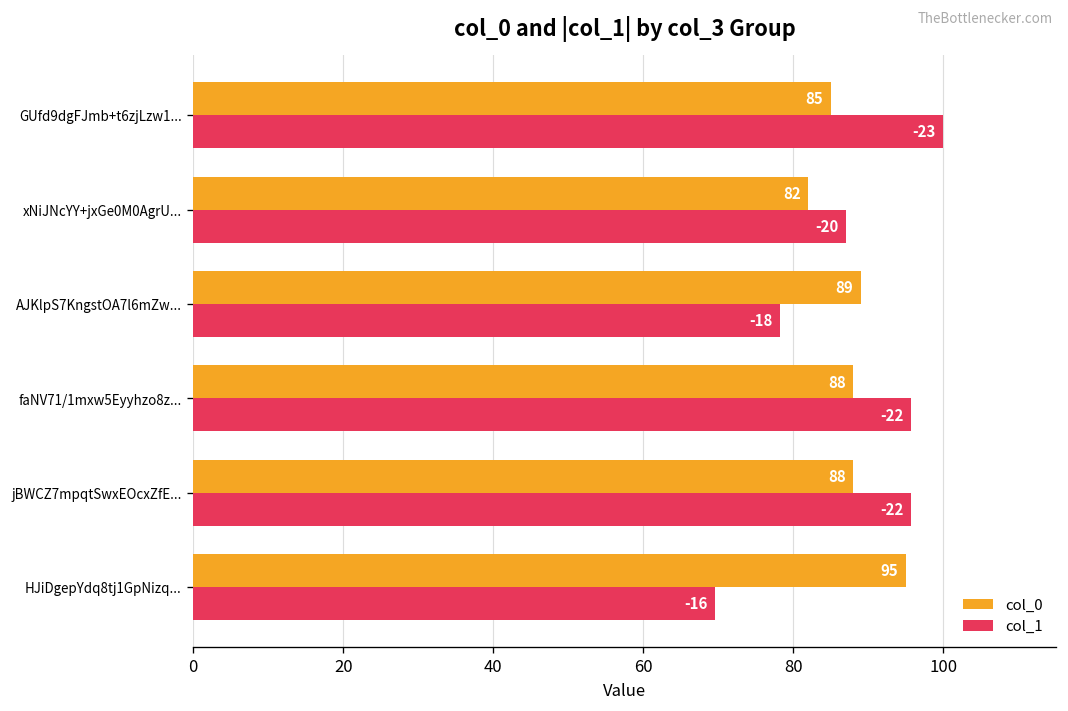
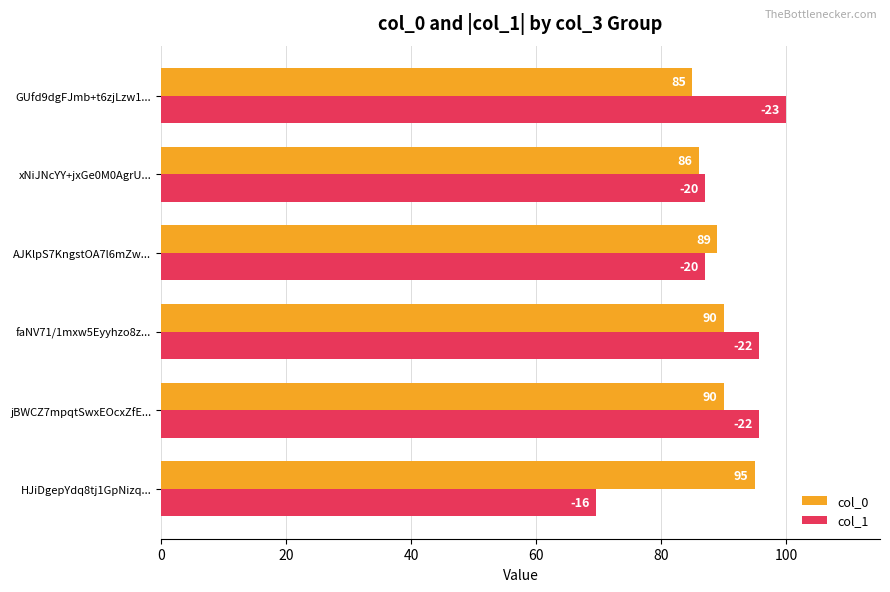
col_0, xNiJNcYY+jxGe0M0AgrU...: 82 -> 86
col_1, AJKlpS7KngstOA7l6mZw...: -18 -> -20
col_0, faNV71/1mxw5Eyyhzo8z...: 88 -> 90
col_0, jBWCZ7mpqtSwxEOcxZfE...: 88 -> 90
